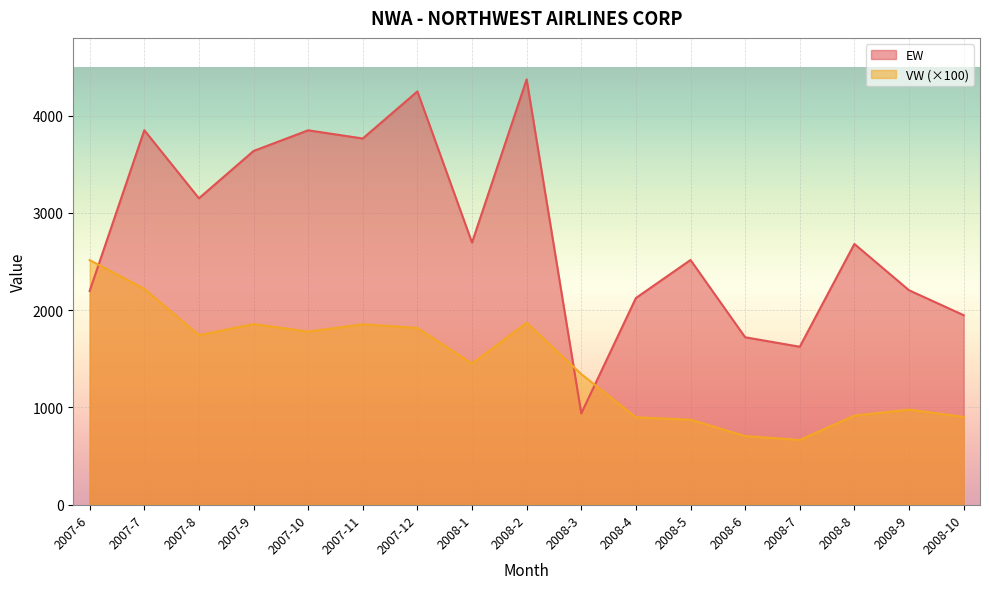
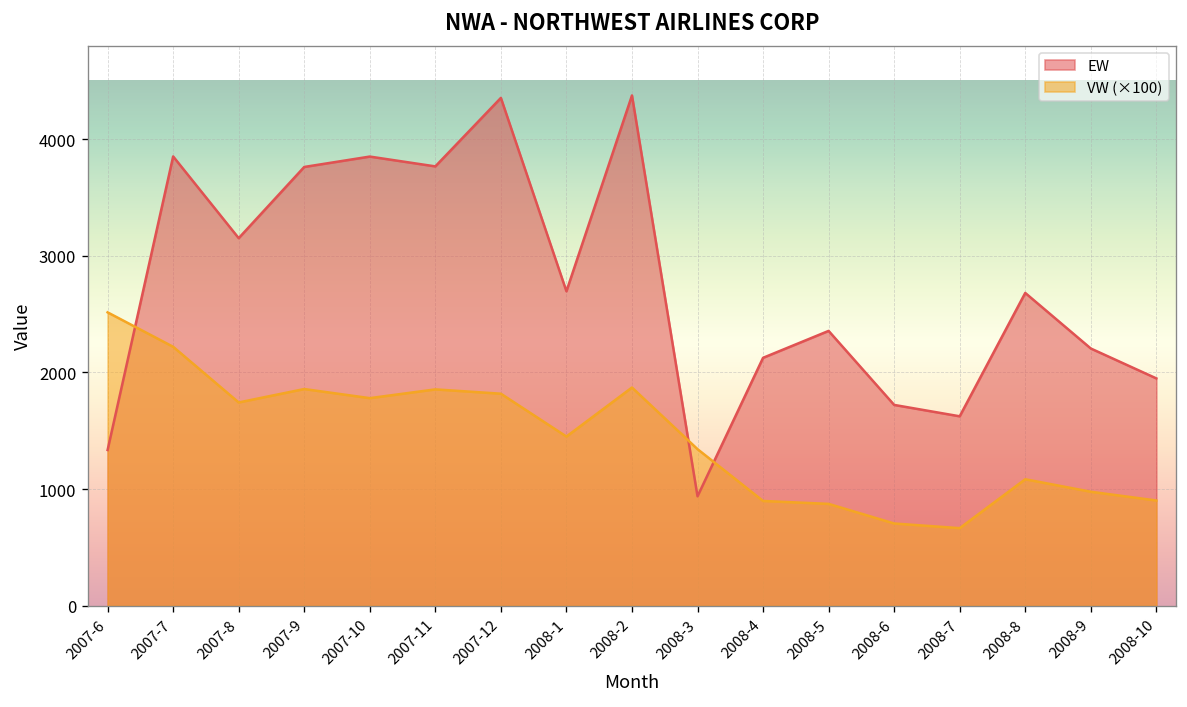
EW, 2007-6: 2200 -> 1300
EW, 2007-9: 3600 -> 3800
EW, 2007-12: 4200 -> 4400
EW, 2008-5: 2500 -> 2400
VW (×100), 2008-8: 900 -> 1100
